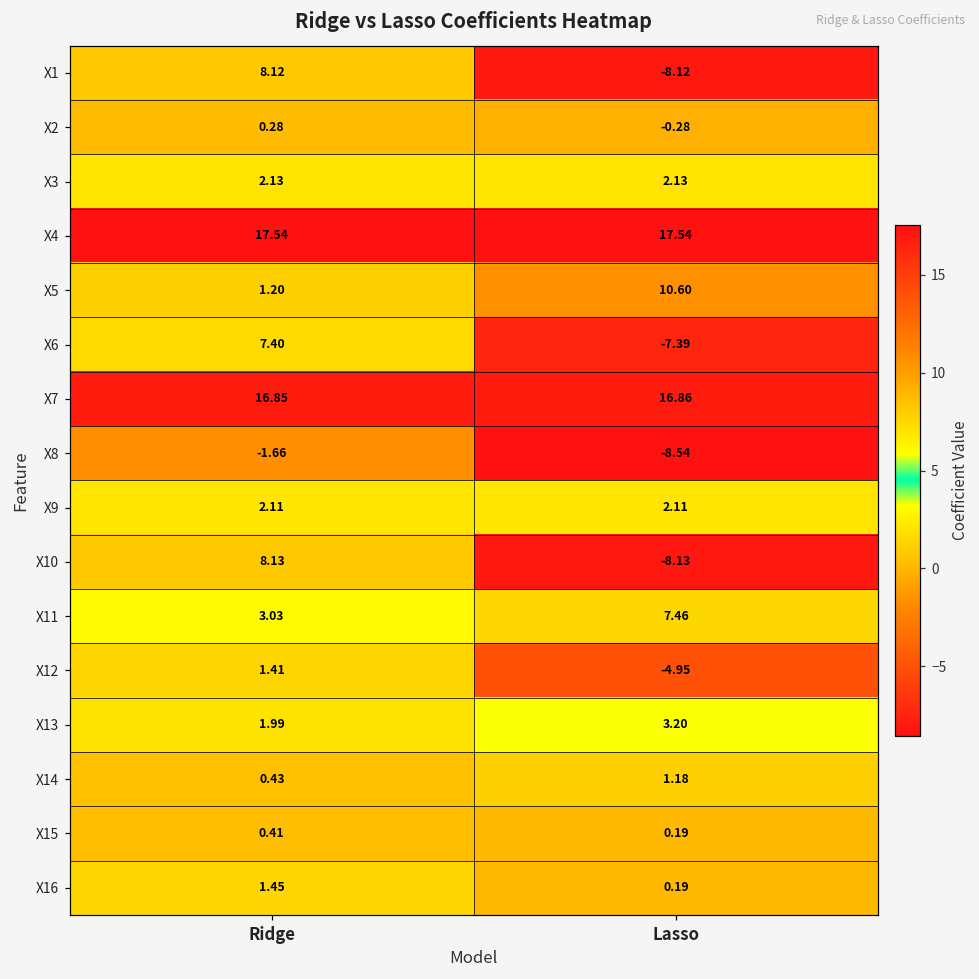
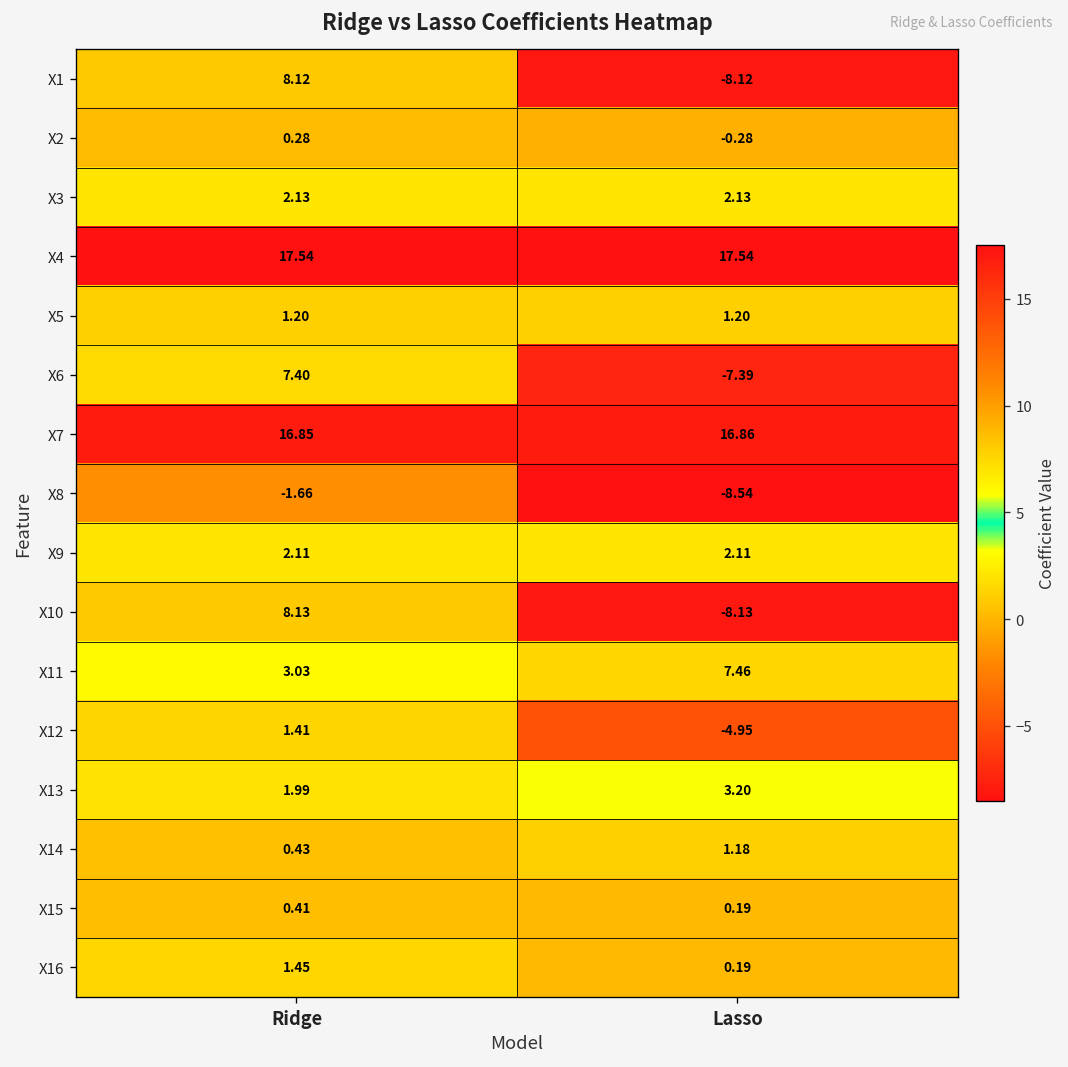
X5, Lasso: 10.60 -> 1.20
